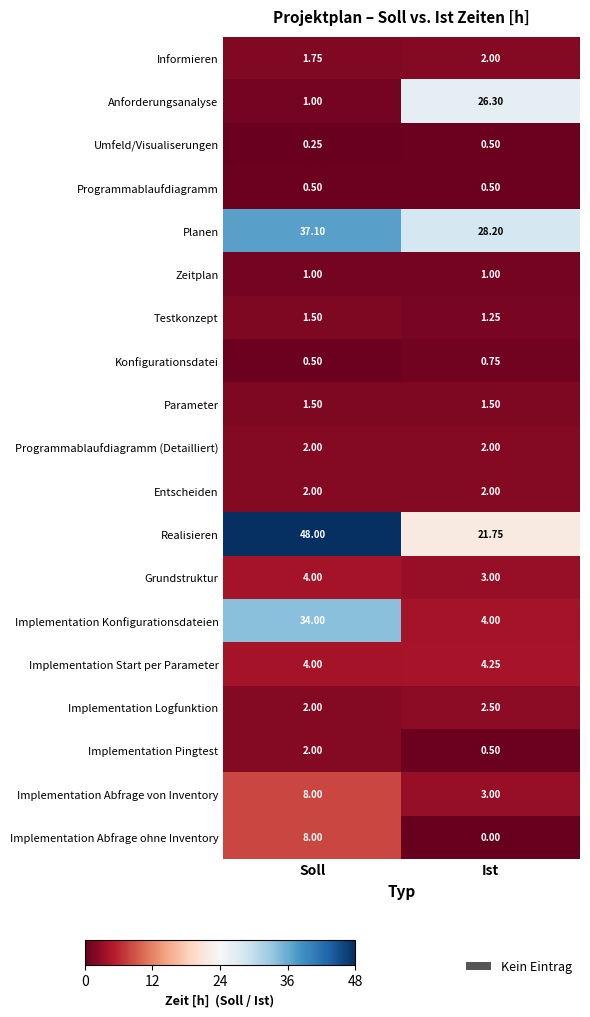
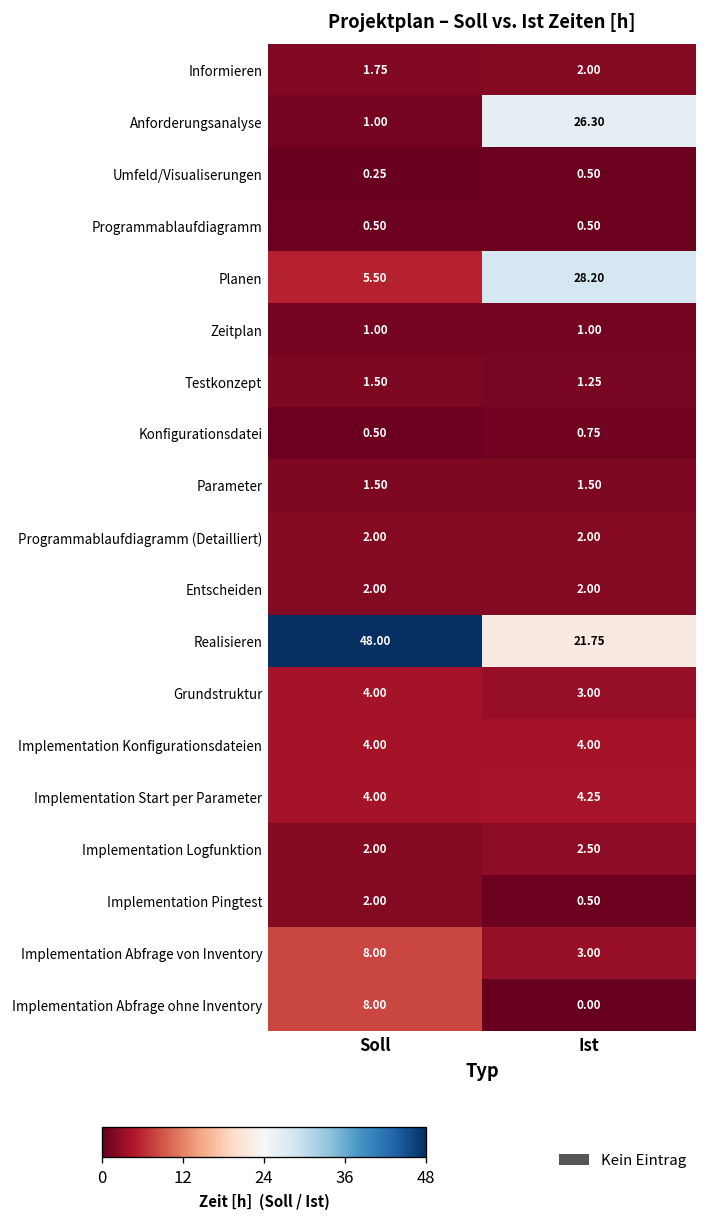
Planen, Soll: 37.10 -> 5.50
Implementation Konfigurationsdateien, Soll: 34.00 -> 4.00
